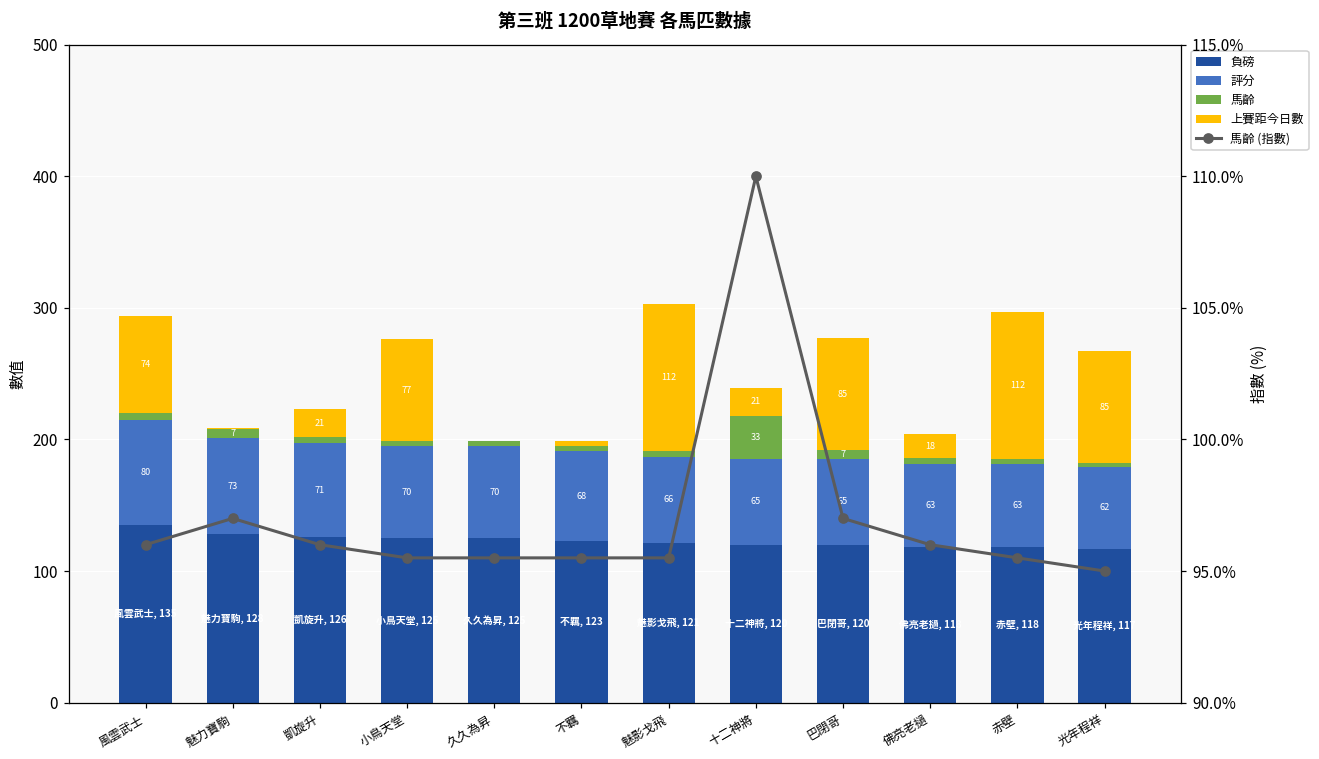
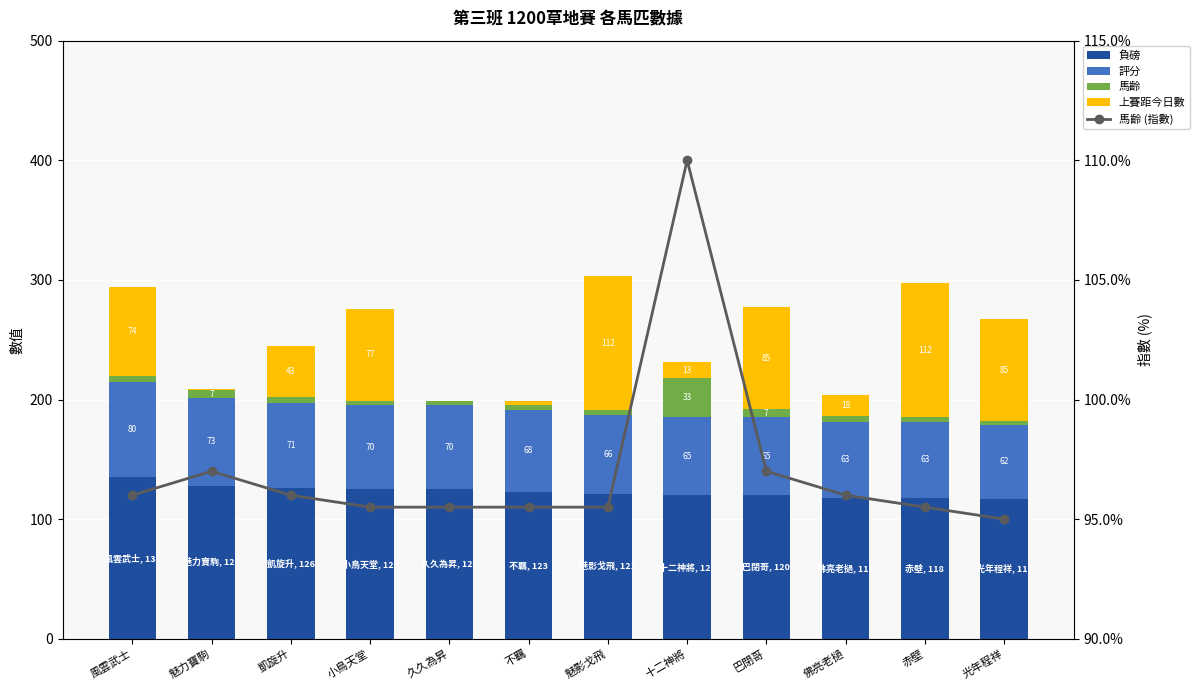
上賽距今日數, 凱旋升: 21 -> 43
上賽距今日數, 十二神將: 21 -> 13
